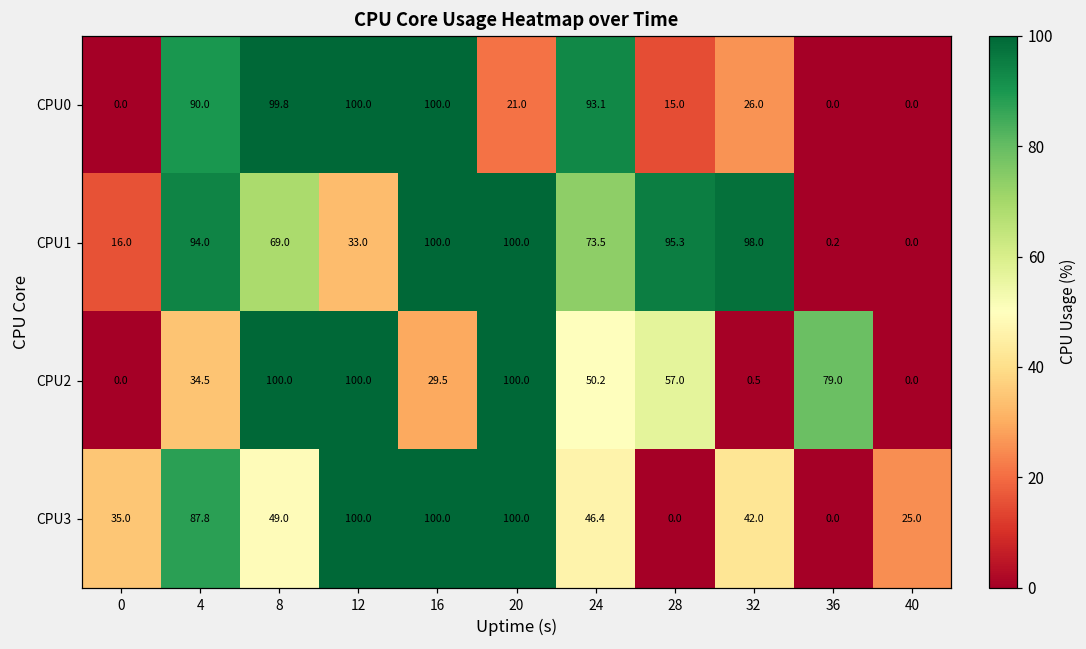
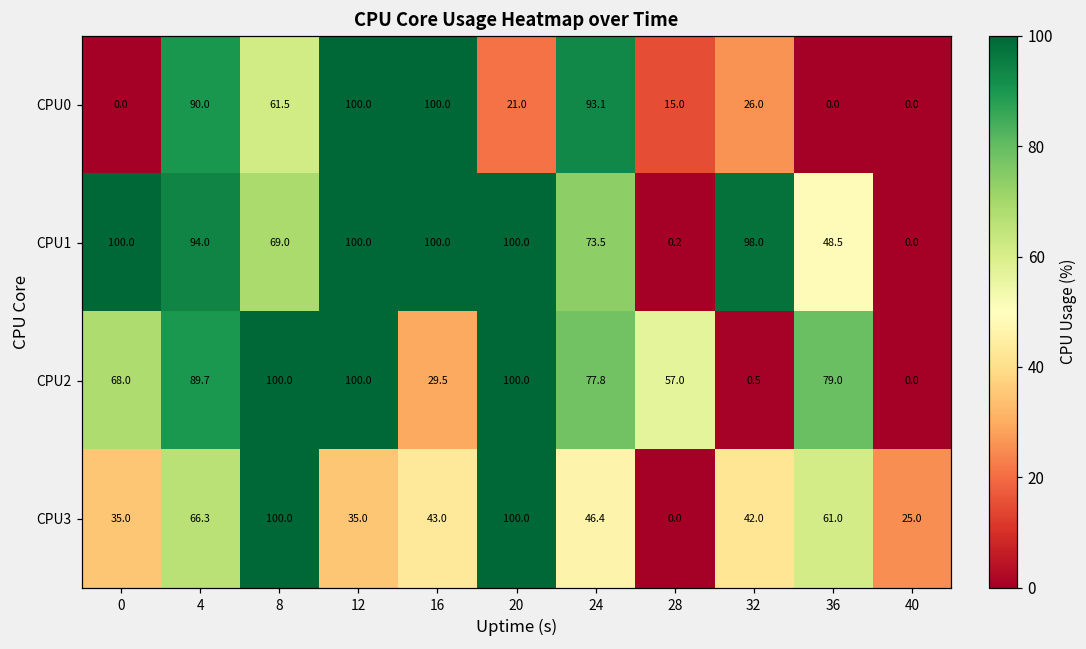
CPU0, 8: 99.8 -> 61.5
CPU1, 0: 16.0 -> 100.0
CPU1, 12: 33.0 -> 100.0
CPU1, 28: 95.3 -> 0.2
CPU1, 36: 0.2 -> 48.5
CPU2, 0: 0.0 -> 68.0
CPU2, 4: 34.5 -> 89.7
CPU2, 24: 50.2 -> 77.8
CPU3, 4: 87.8 -> 66.3
CPU3, 8: 49.0 -> 100.0
CPU3, 12: 100.0 -> 35.0
CPU3, 16: 100.0 -> 43.0
CPU3, 36: 0.0 -> 61.0
